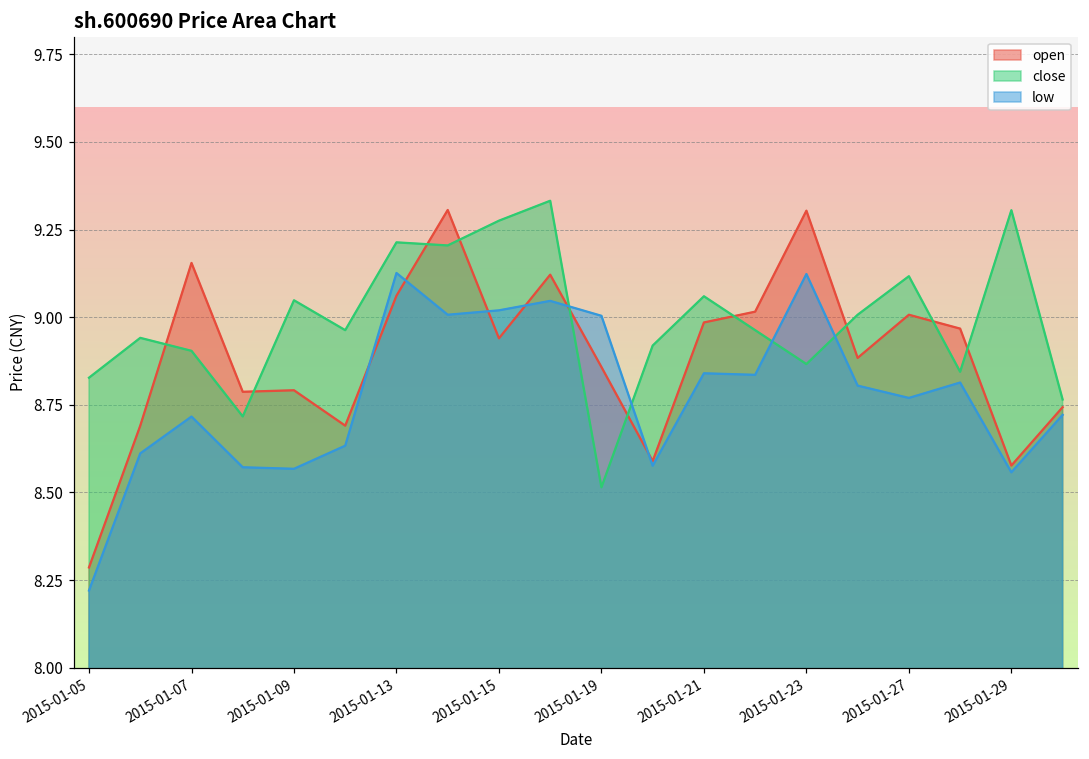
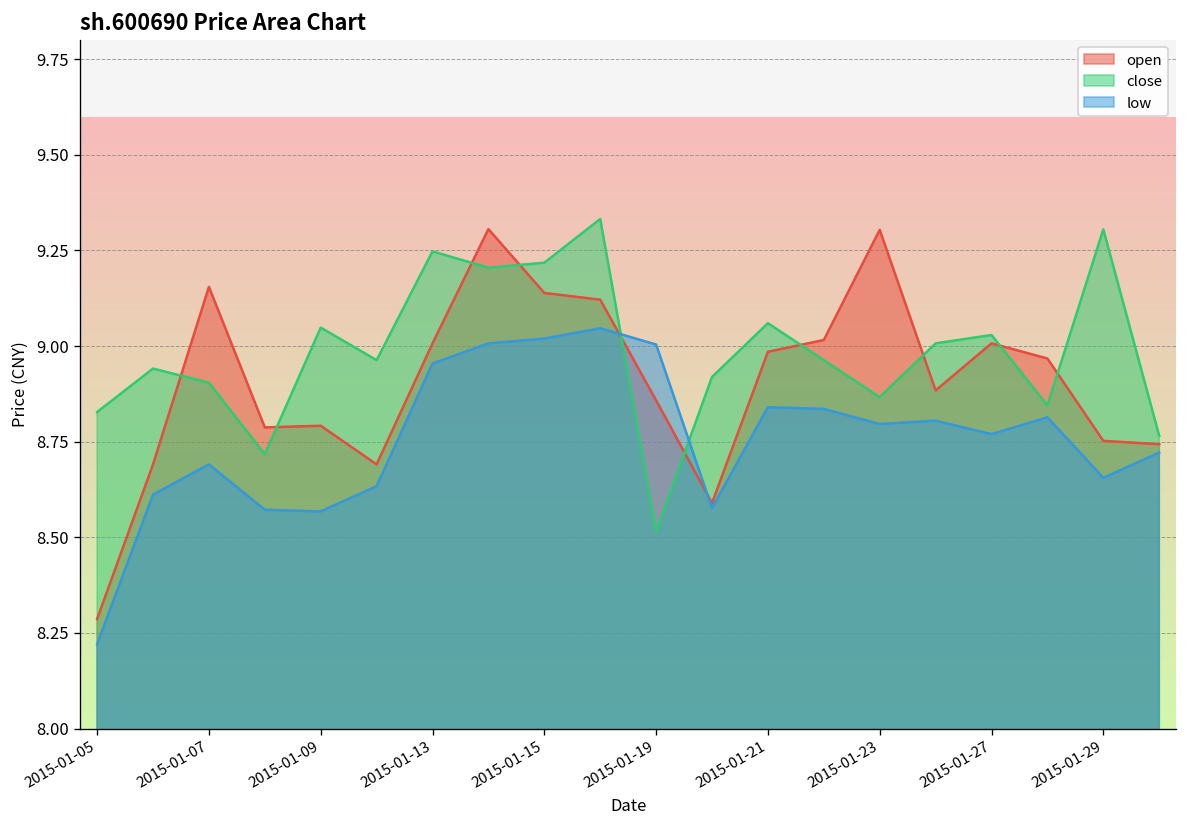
low, 2015-01-07: 8.72 -> 8.69
open, 2015-01-13: 9.06 -> 9.01
close, 2015-01-13: 9.21 -> 9.25
low, 2015-01-13: 9.13 -> 8.95
open, 2015-01-15: 8.94 -> 9.14
close, 2015-01-15: 9.28 -> 9.22
low, 2015-01-23: 9.12 -> 8.80
close, 2015-01-27: 9.12 -> 9.03
open, 2015-01-29: 8.58 -> 8.75
low, 2015-01-29: 8.56 -> 8.66
